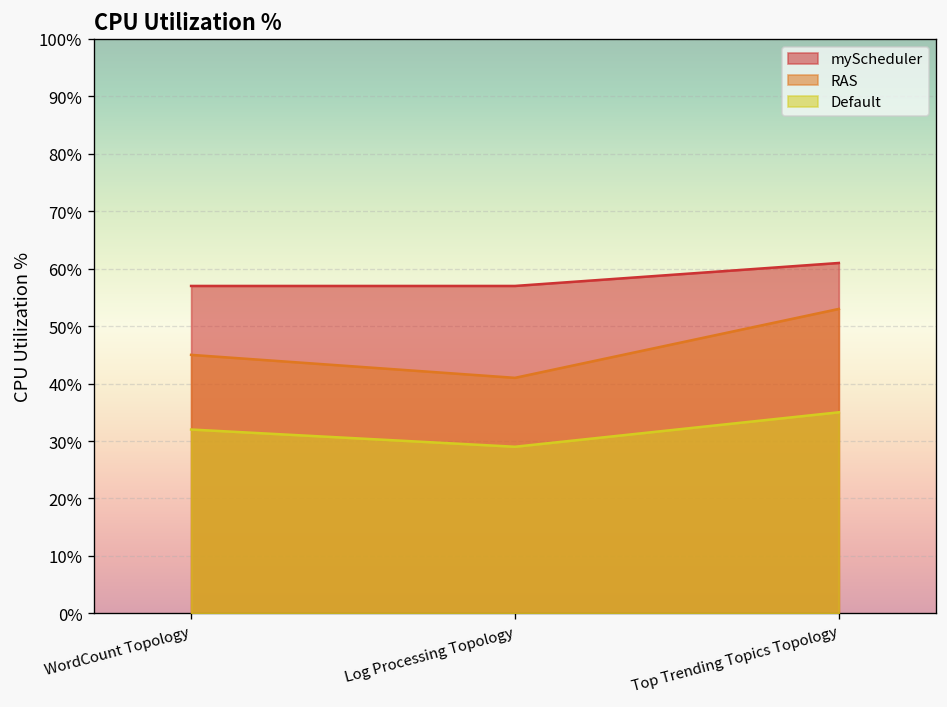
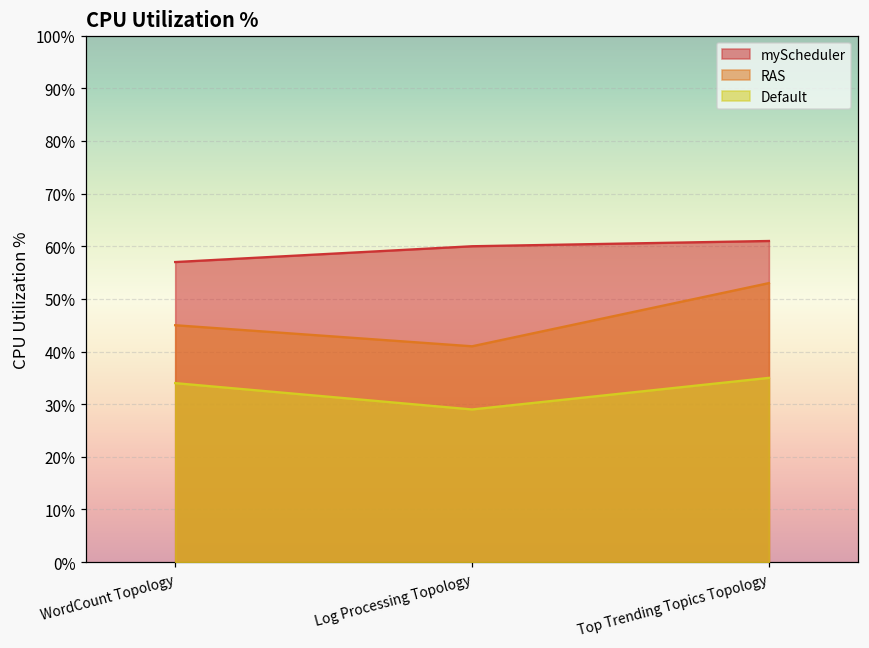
Default, WordCount Topology: 32% -> 34%
myScheduler, Log Processing Topology: 57% -> 60%
